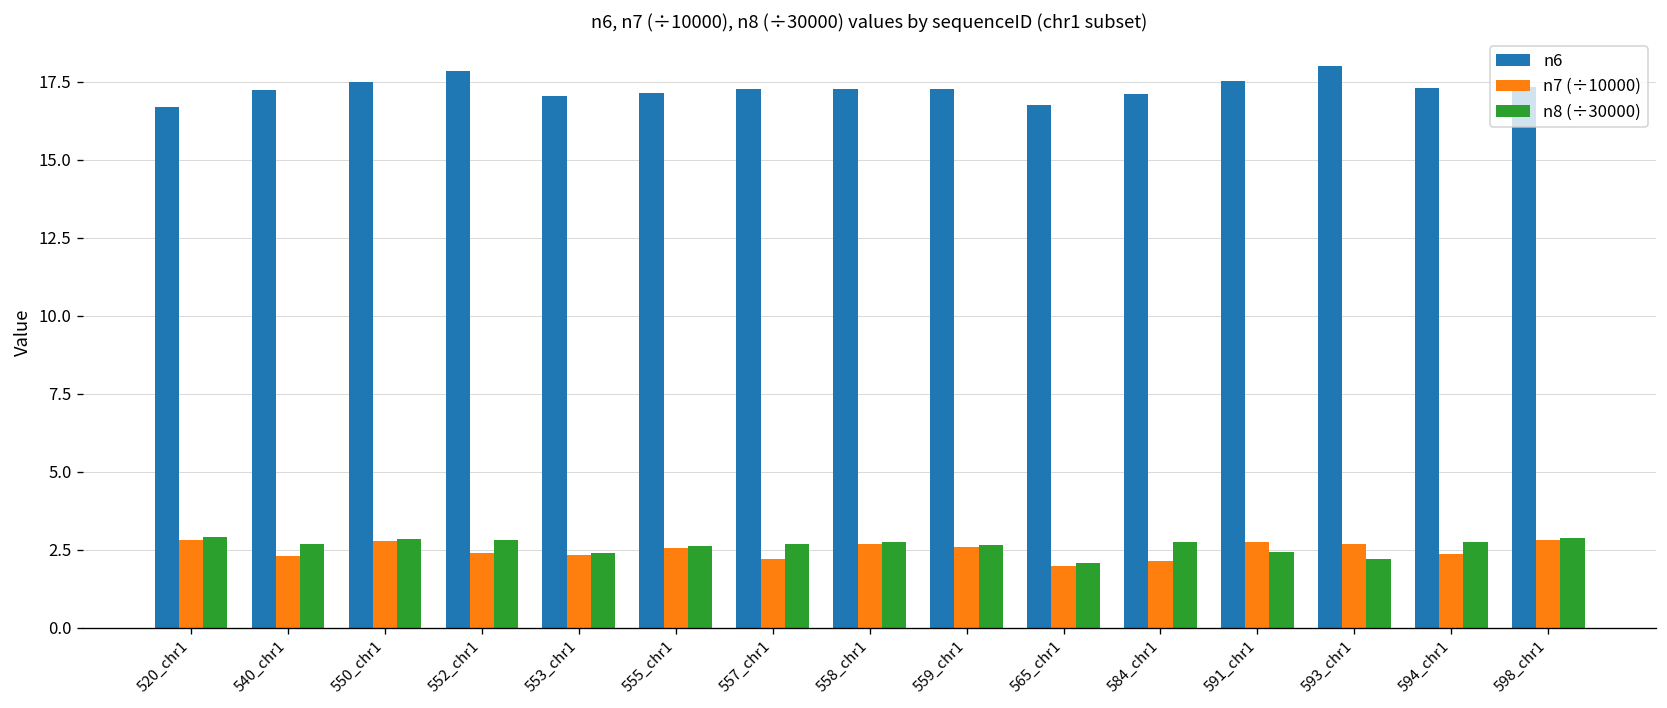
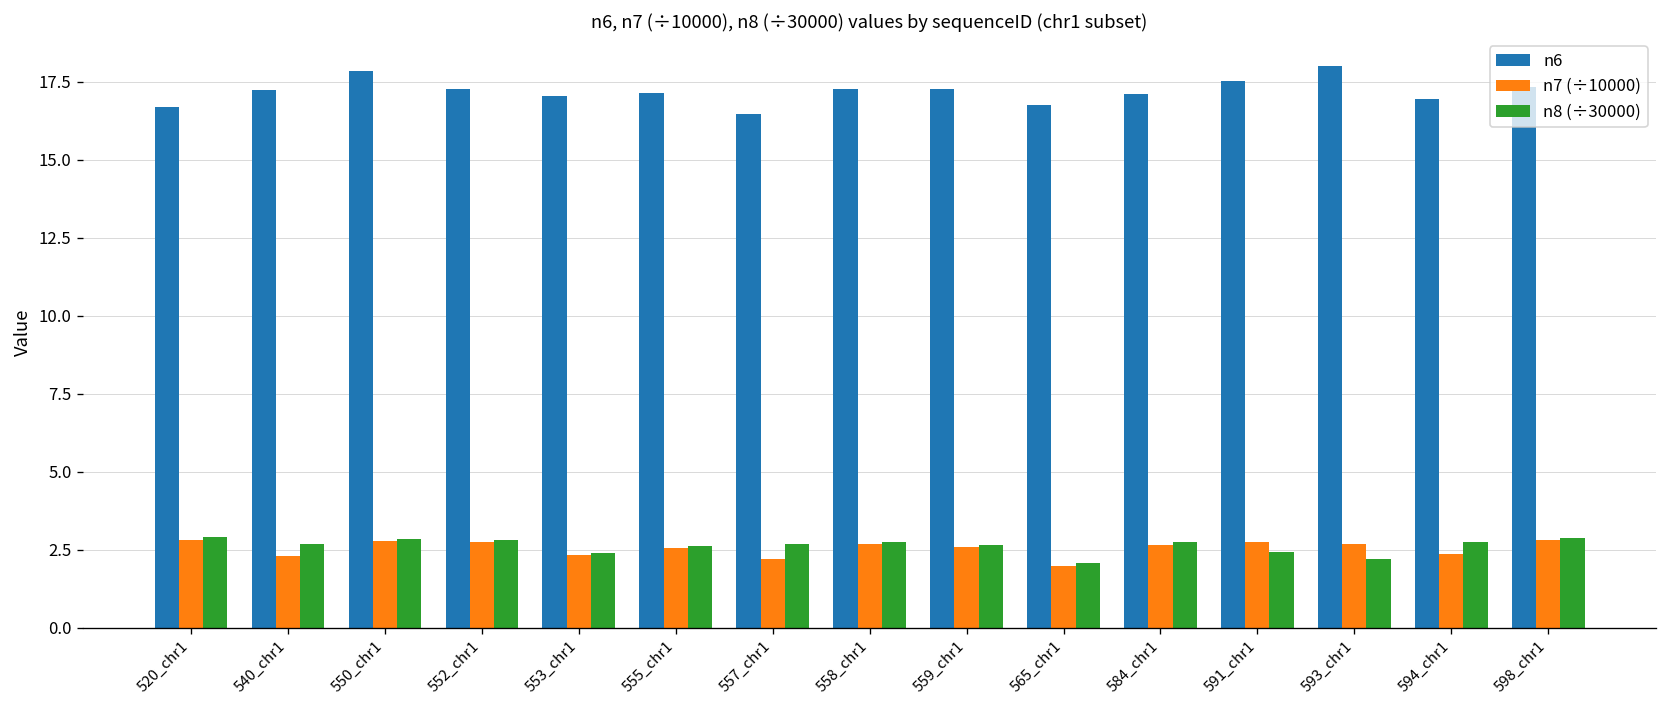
n6, 550_chr1: 17.5 -> 17.8
n6, 552_chr1: 17.8 -> 17.3
n7 (÷10000), 552_chr1: 2.4 -> 2.7
n6, 557_chr1: 17.3 -> 16.5
n7 (÷10000), 584_chr1: 2.2 -> 2.7
n6, 594_chr1: 17.3 -> 17.0
